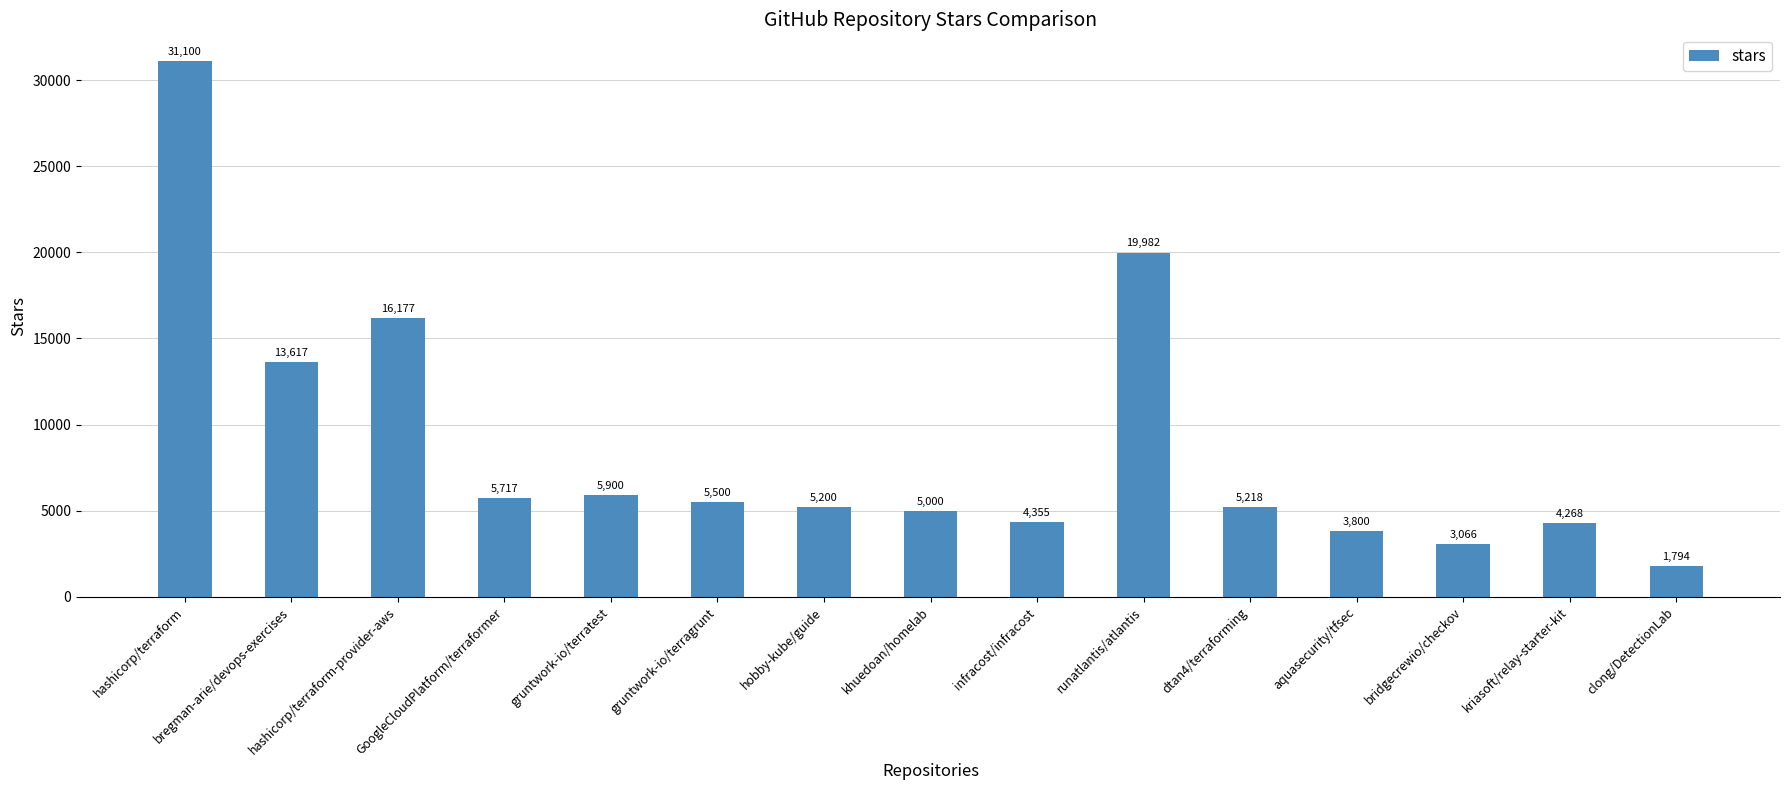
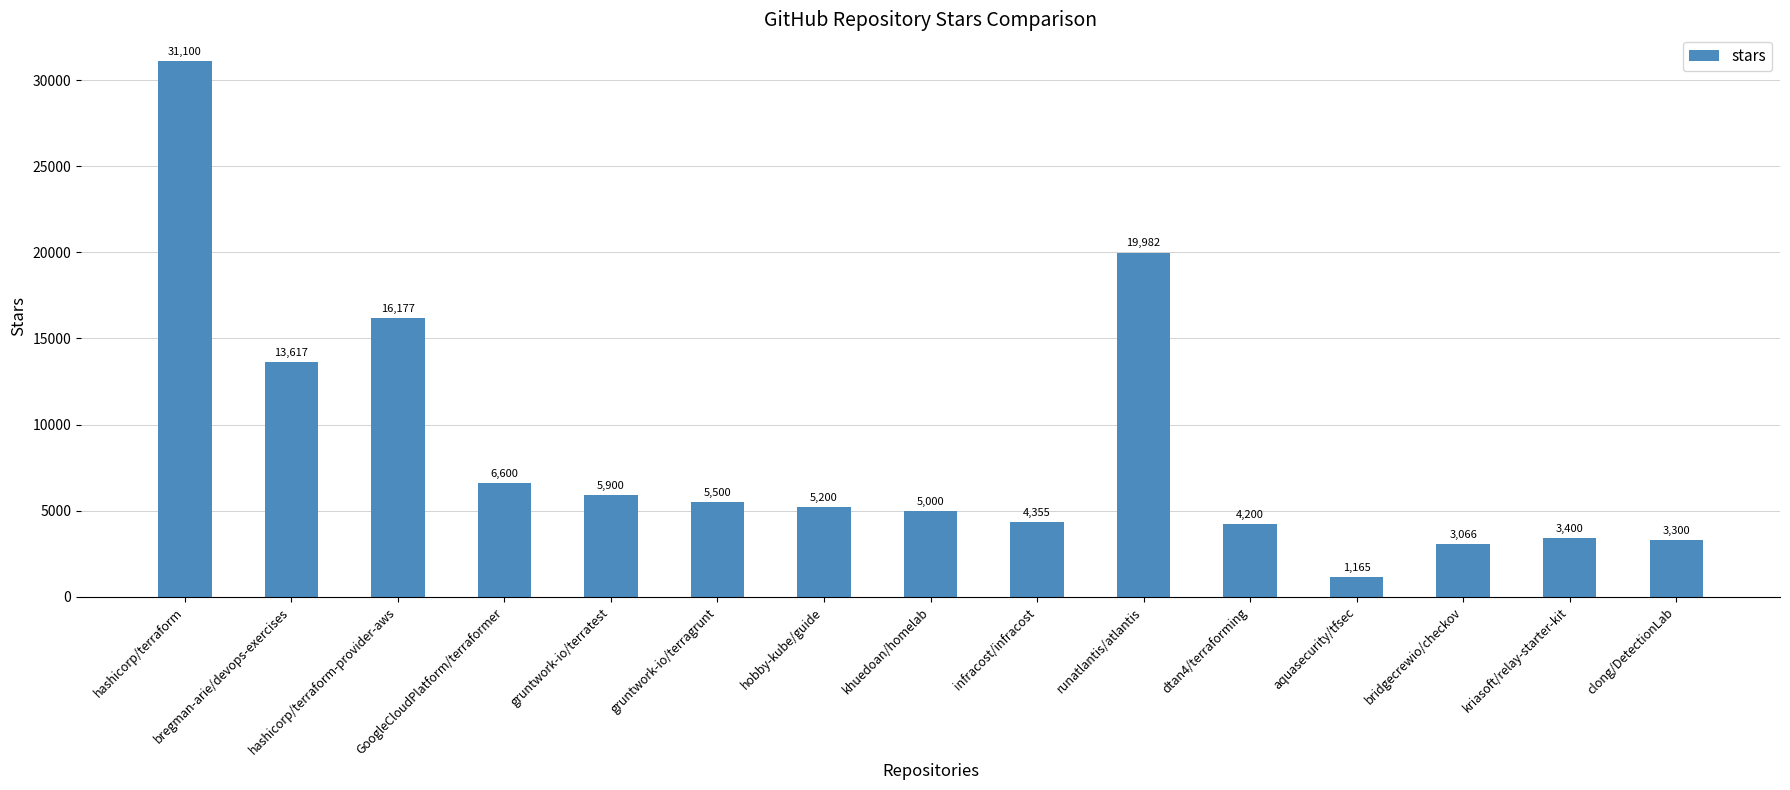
GoogleCloudPlatform/terraformer: 5,717 -> 6,600
dtan4/terraforming: 5,218 -> 4,200
aquasecurity/tfsec: 3,800 -> 1,165
kriasoft/relay-starter-kit: 4,268 -> 3,400
clong/DetectionLab: 1,794 -> 3,300
